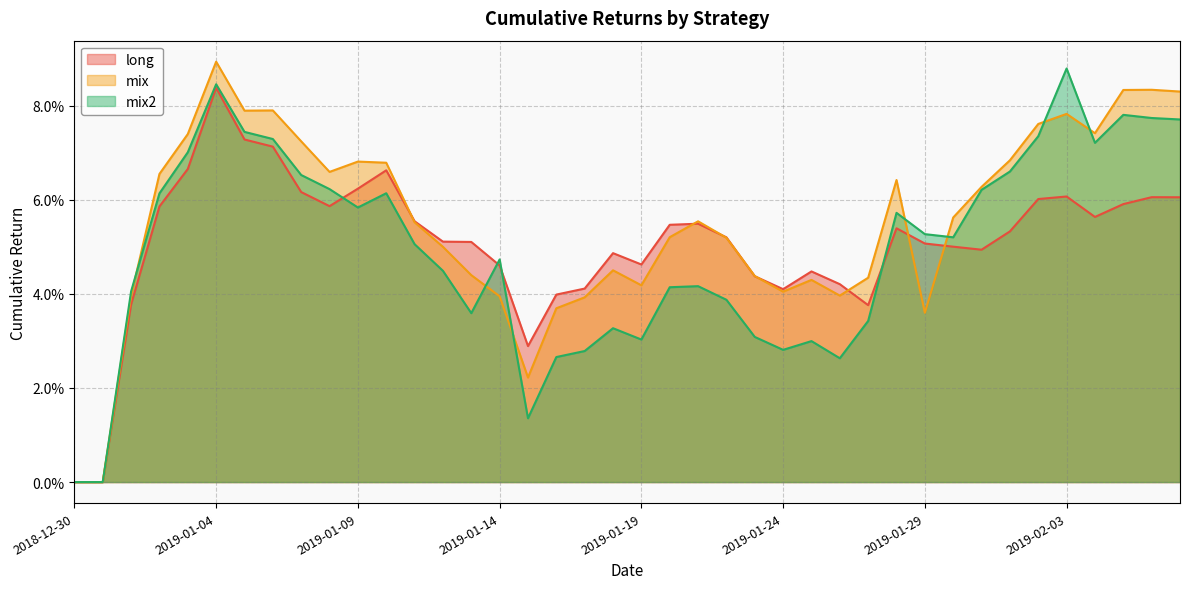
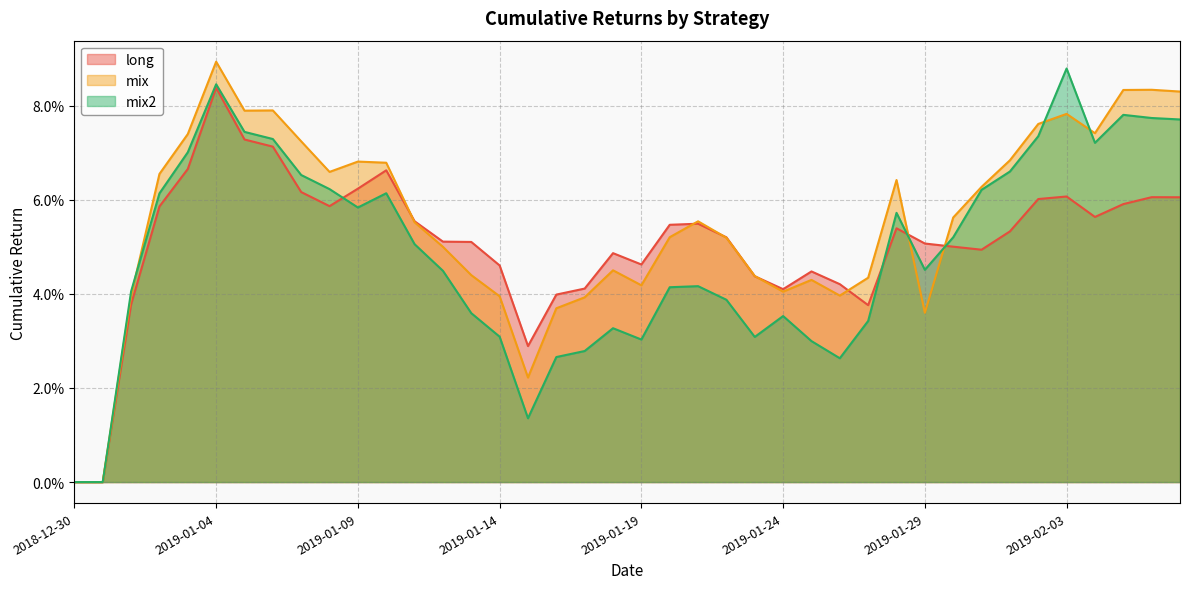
mix2, 2019-01-14: 4.7% -> 3.1%
mix2, 2019-01-24: 2.8% -> 3.5%
mix2, 2019-01-29: 5.3% -> 4.5%
